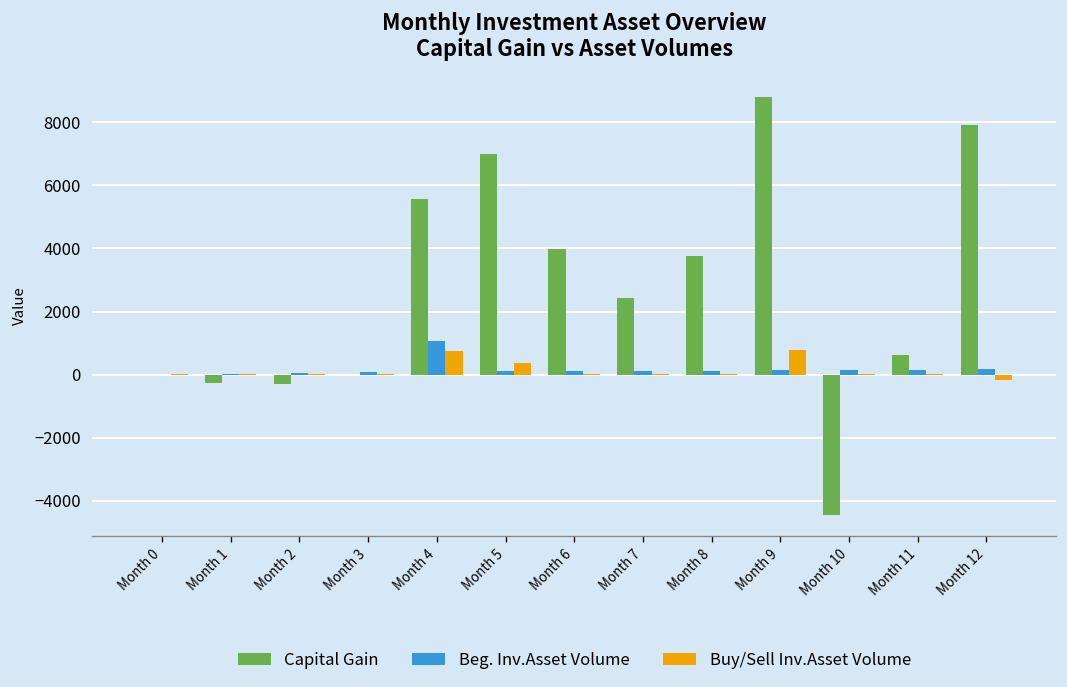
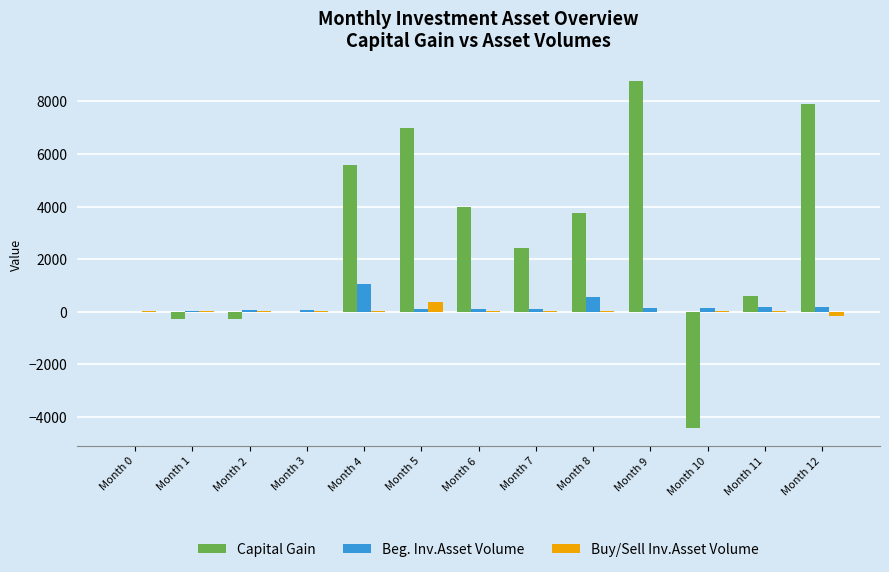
Buy/Sell Inv.Asset Volume, Month 4: 700 -> 0
Beg. Inv.Asset Volume, Month 8: 100 -> 500
Buy/Sell Inv.Asset Volume, Month 9: 800 -> 0
